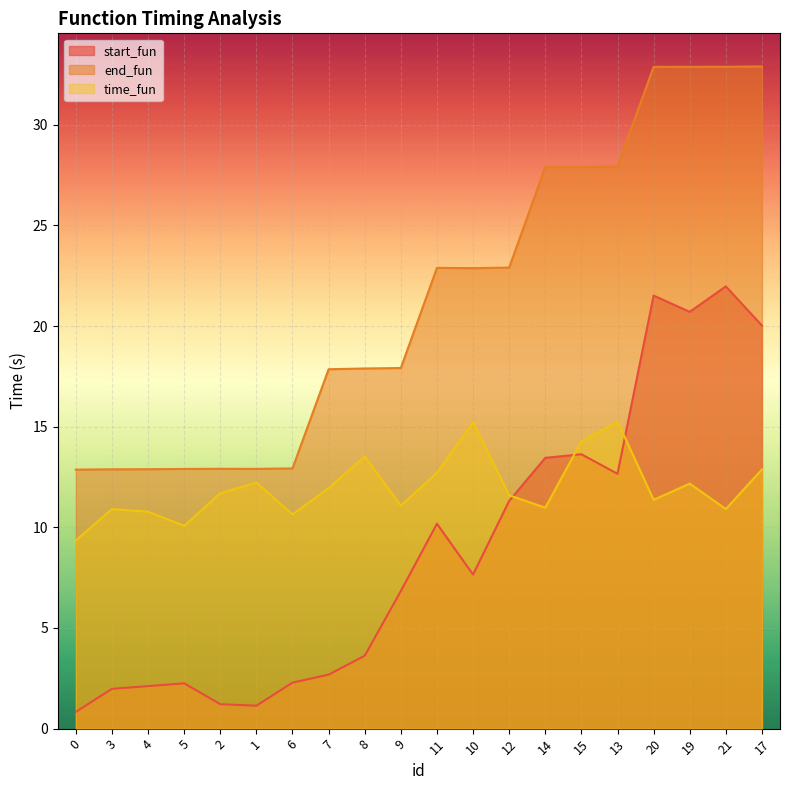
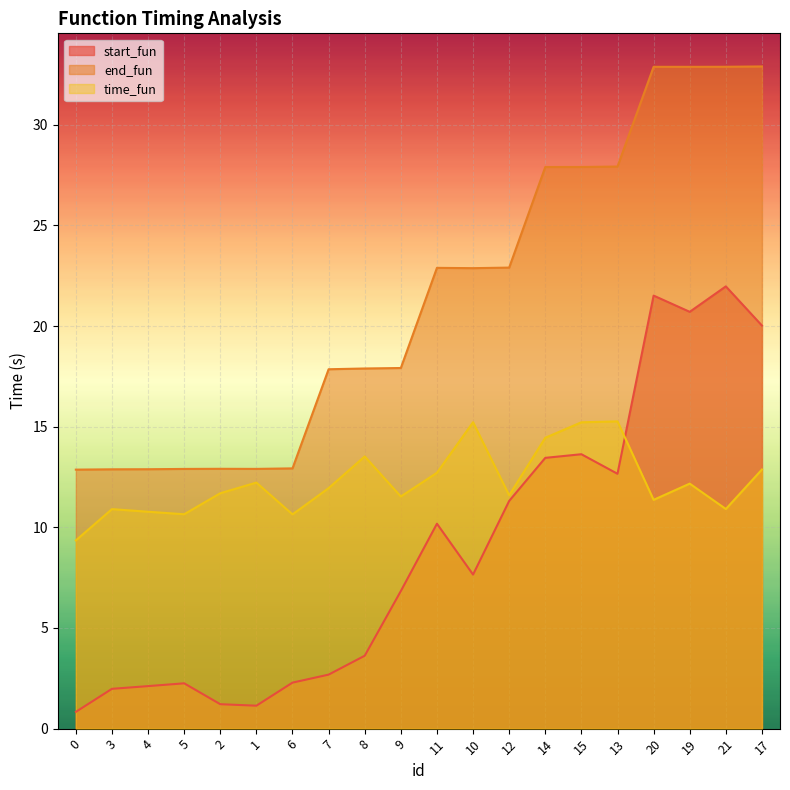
time_fun, 5: 10.1 -> 10.7
time_fun, 9: 11.1 -> 11.5
time_fun, 14: 11.0 -> 14.4
time_fun, 15: 14.3 -> 15.2
